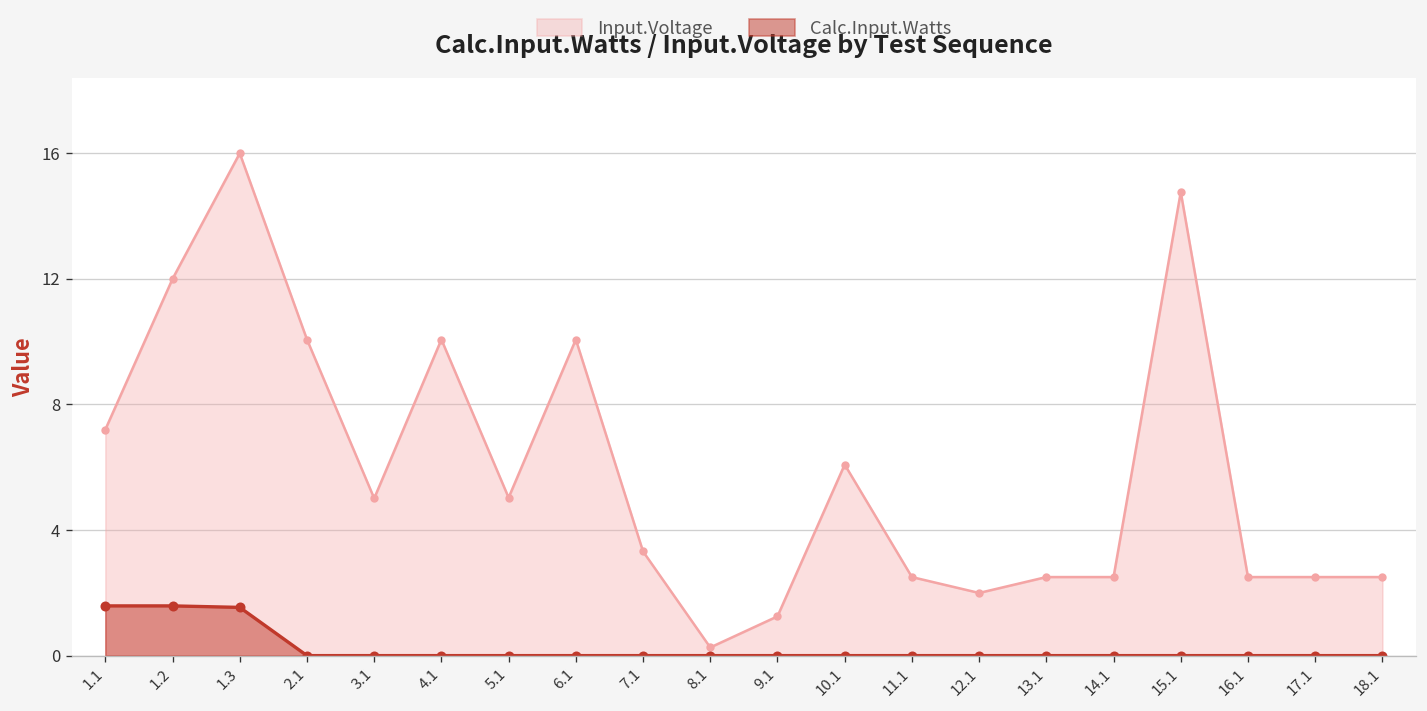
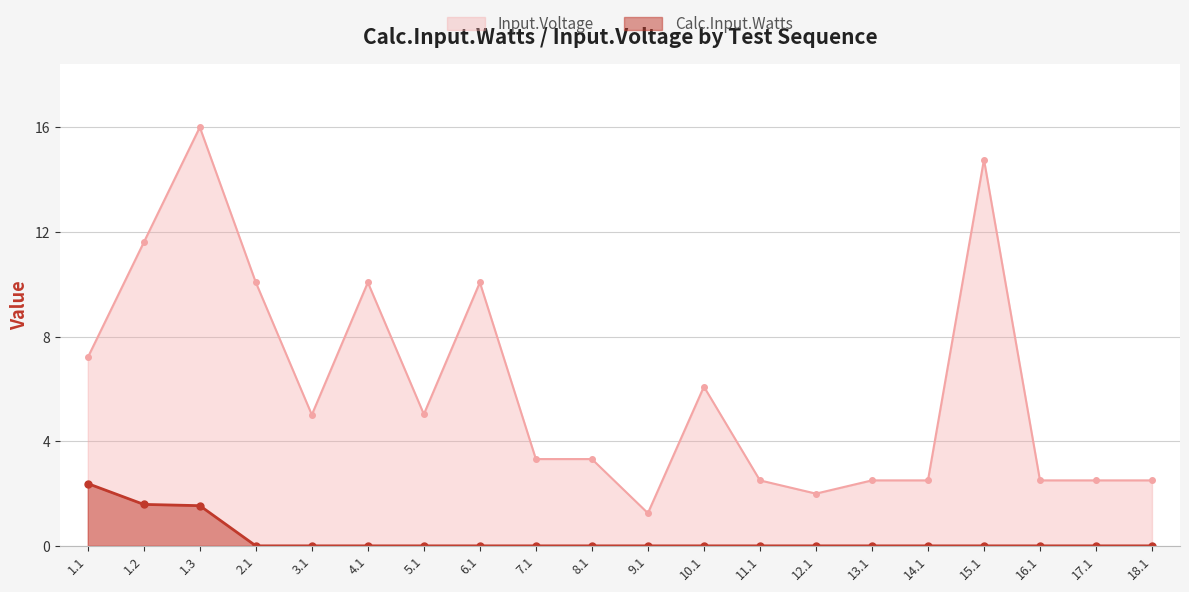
Calc.Input.Watts, 1.1: 1.6 -> 2.4
Input.Voltage, 1.2: 12.0 -> 11.6
Input.Voltage, 8.1: 0.3 -> 3.3
